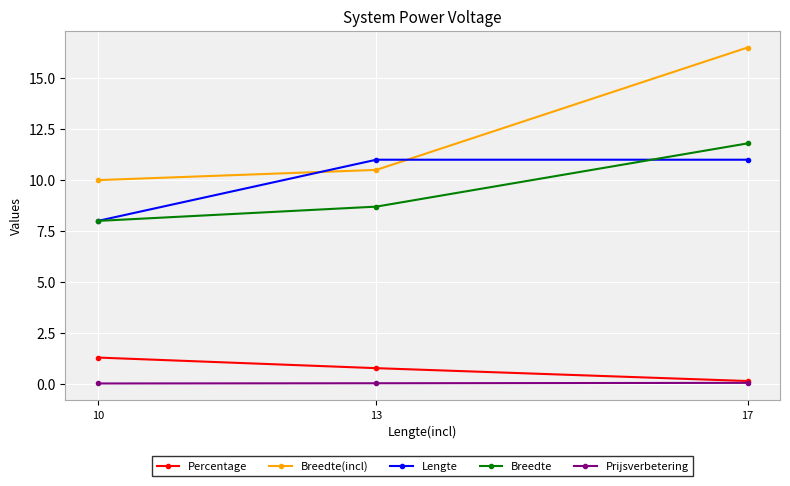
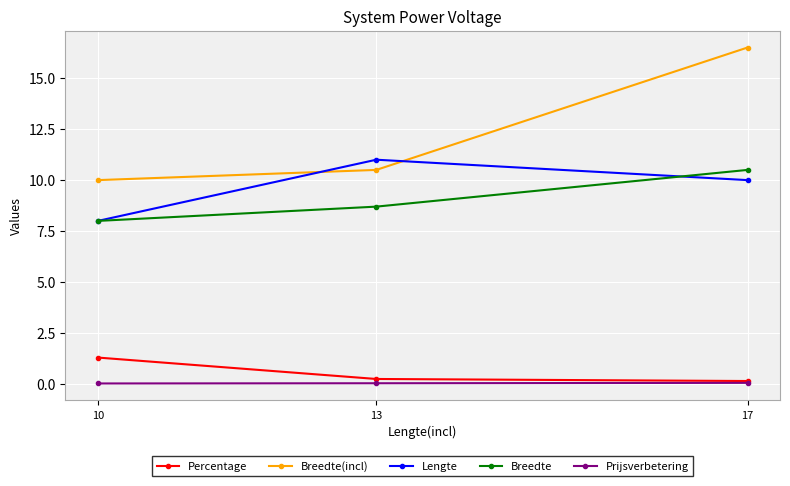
Percentage, 13: 0.8 -> 0.3
Lengte, 17: 11 -> 10
Breedte, 17: 11.8 -> 10.5
